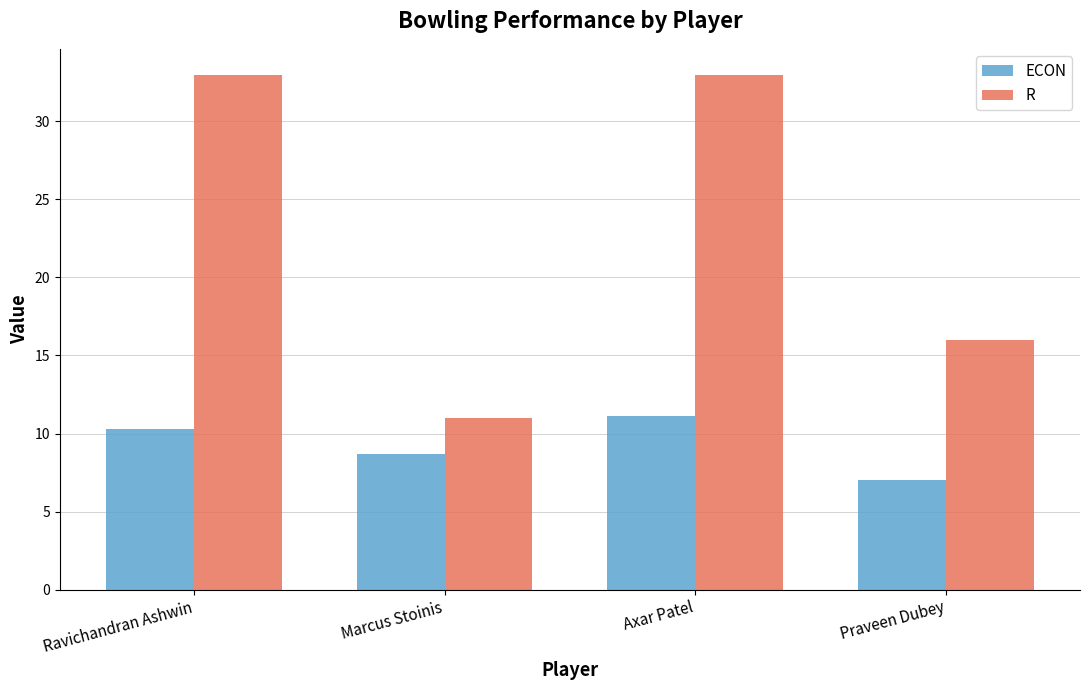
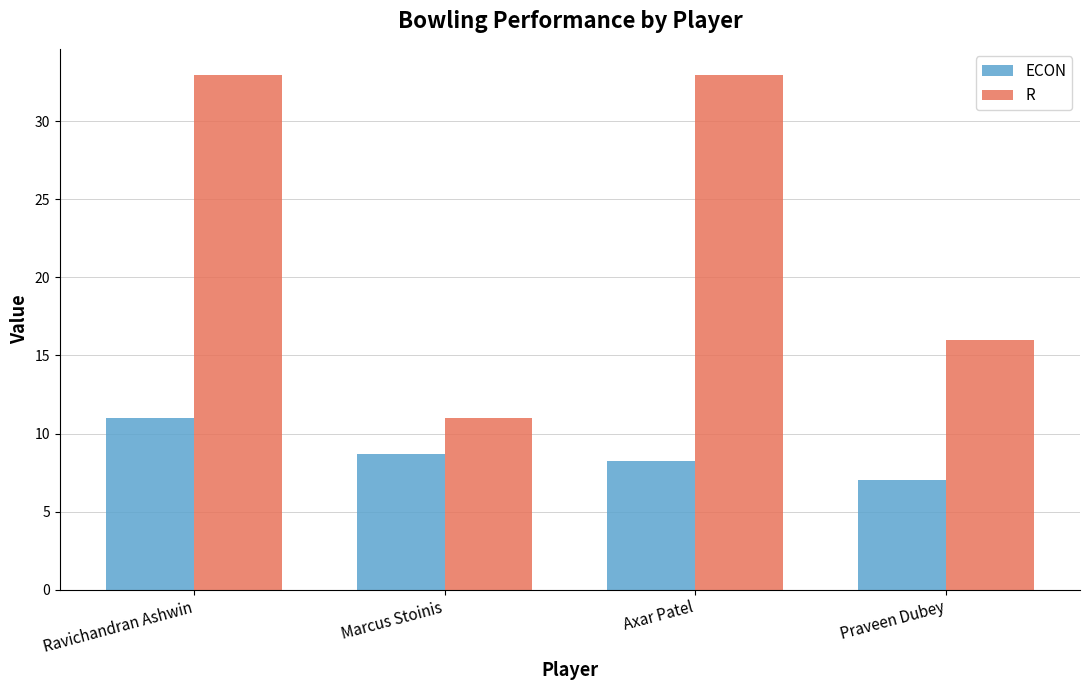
ECON, Ravichandran Ashwin: 10.3 -> 11.0
ECON, Axar Patel: 11.1 -> 8.3
